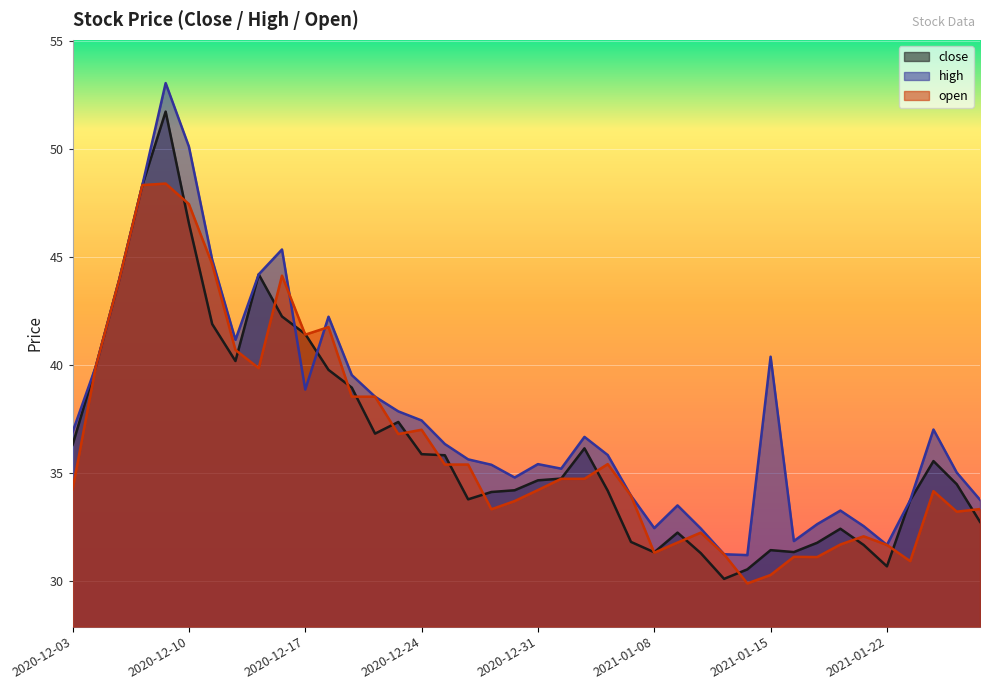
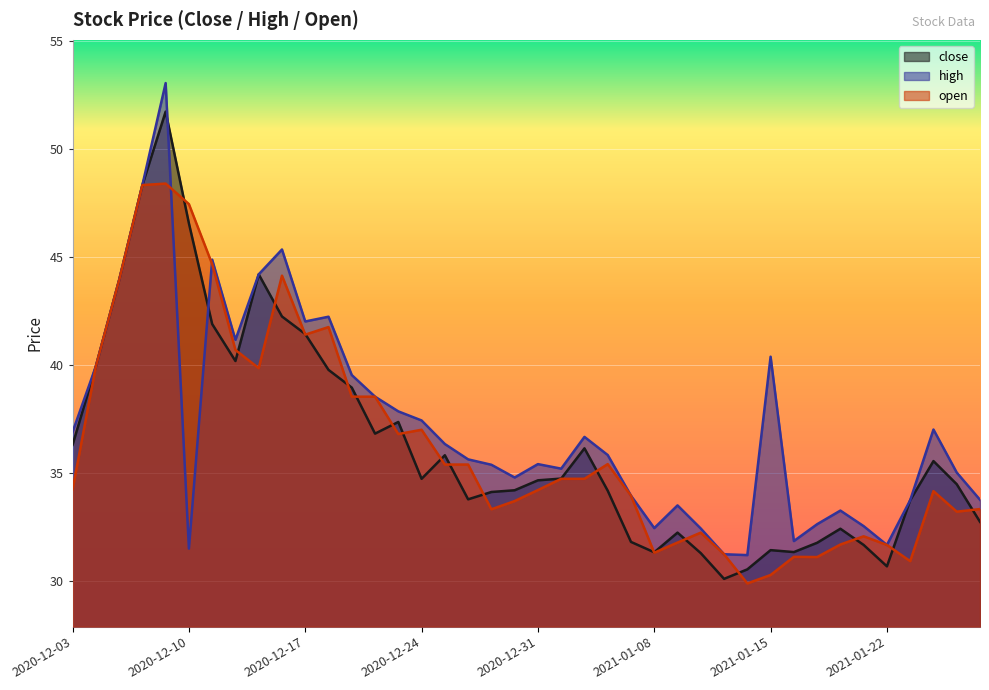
high, 2020-12-10: 50.1 -> 31.5
high, 2020-12-17: 38.9 -> 42.0
close, 2020-12-24: 35.9 -> 34.7
